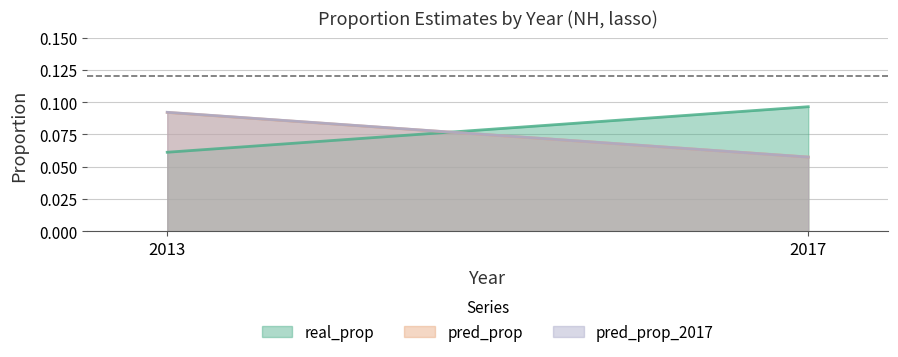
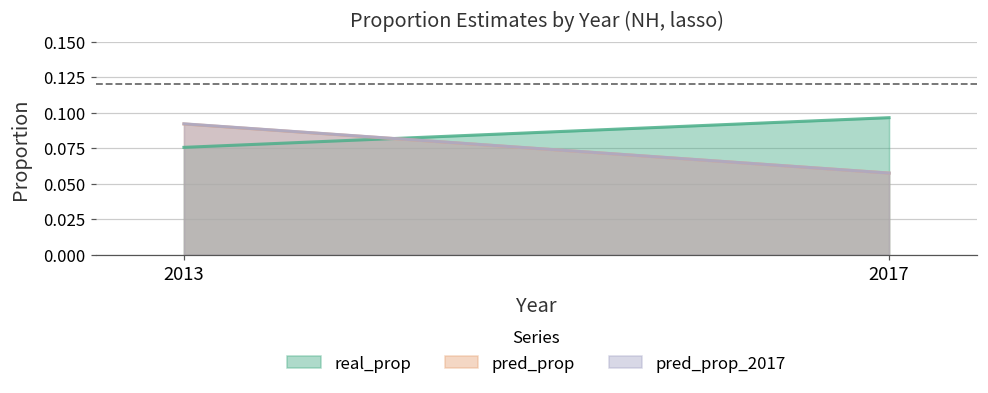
real_prop, 2013: 0.061 -> 0.076
